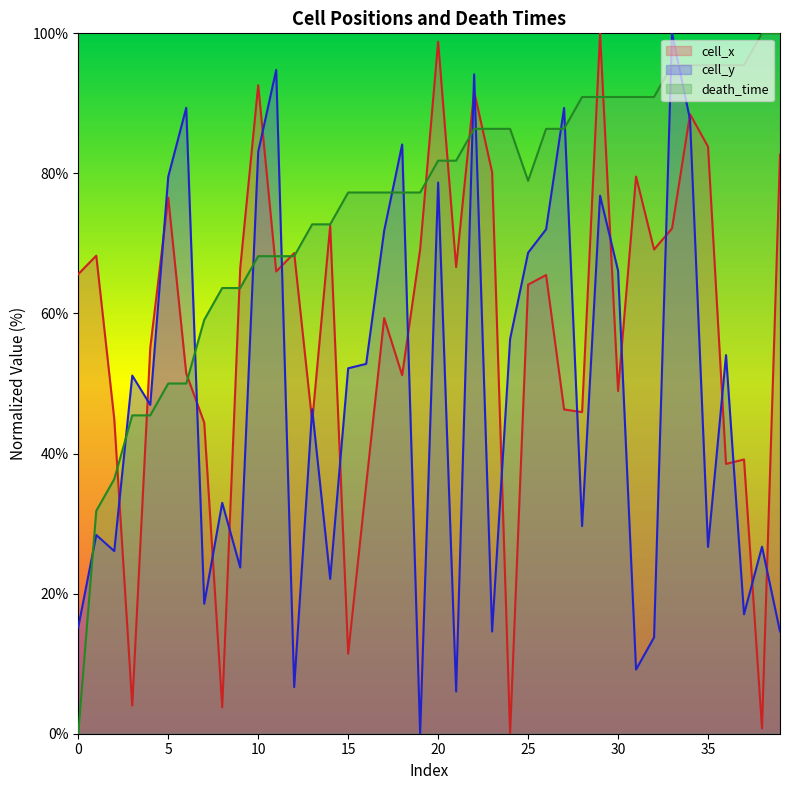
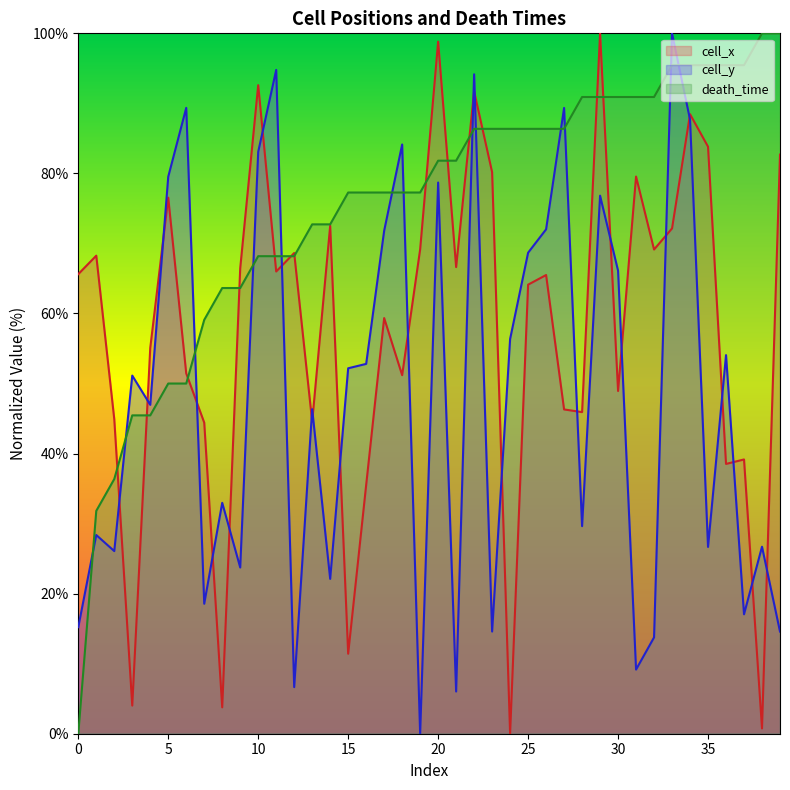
death_time, 25: 79% -> 86%
